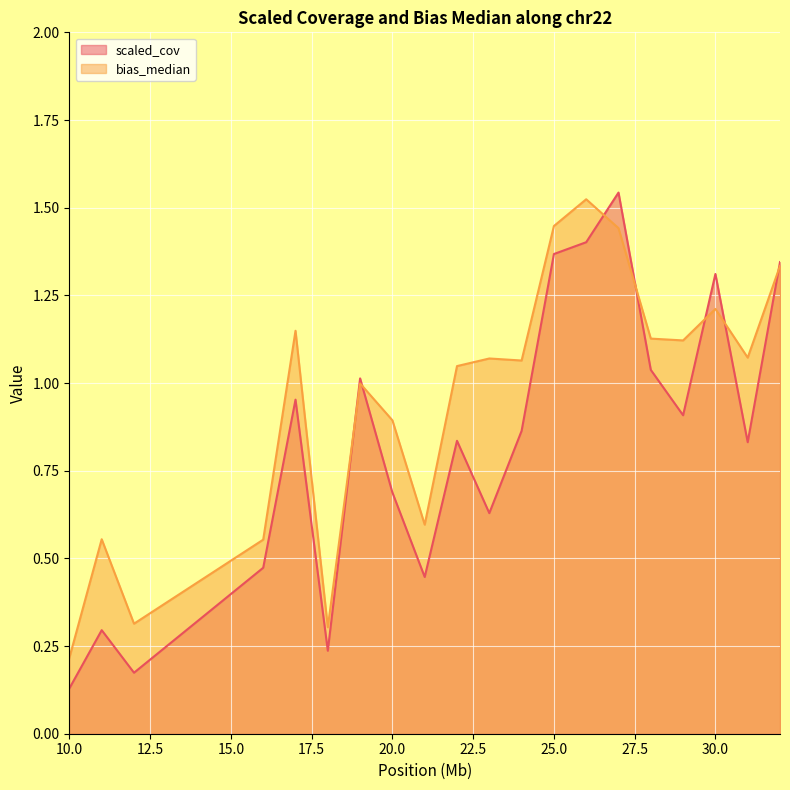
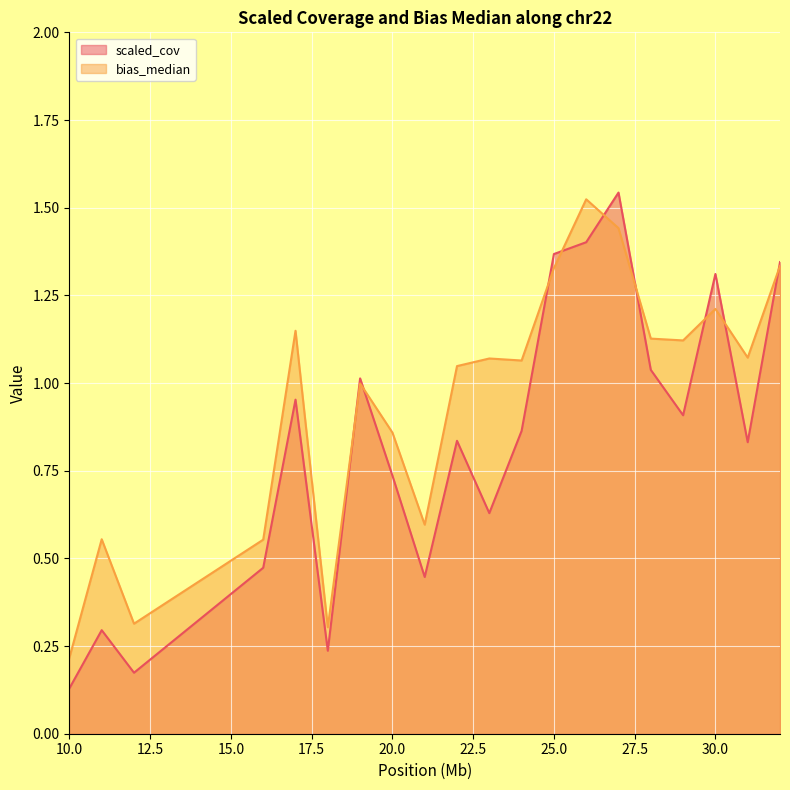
scaled_cov, 20.0: 0.69 -> 0.74
bias_median, 20.0: 0.89 -> 0.86
bias_median, 25.0: 1.45 -> 1.33
